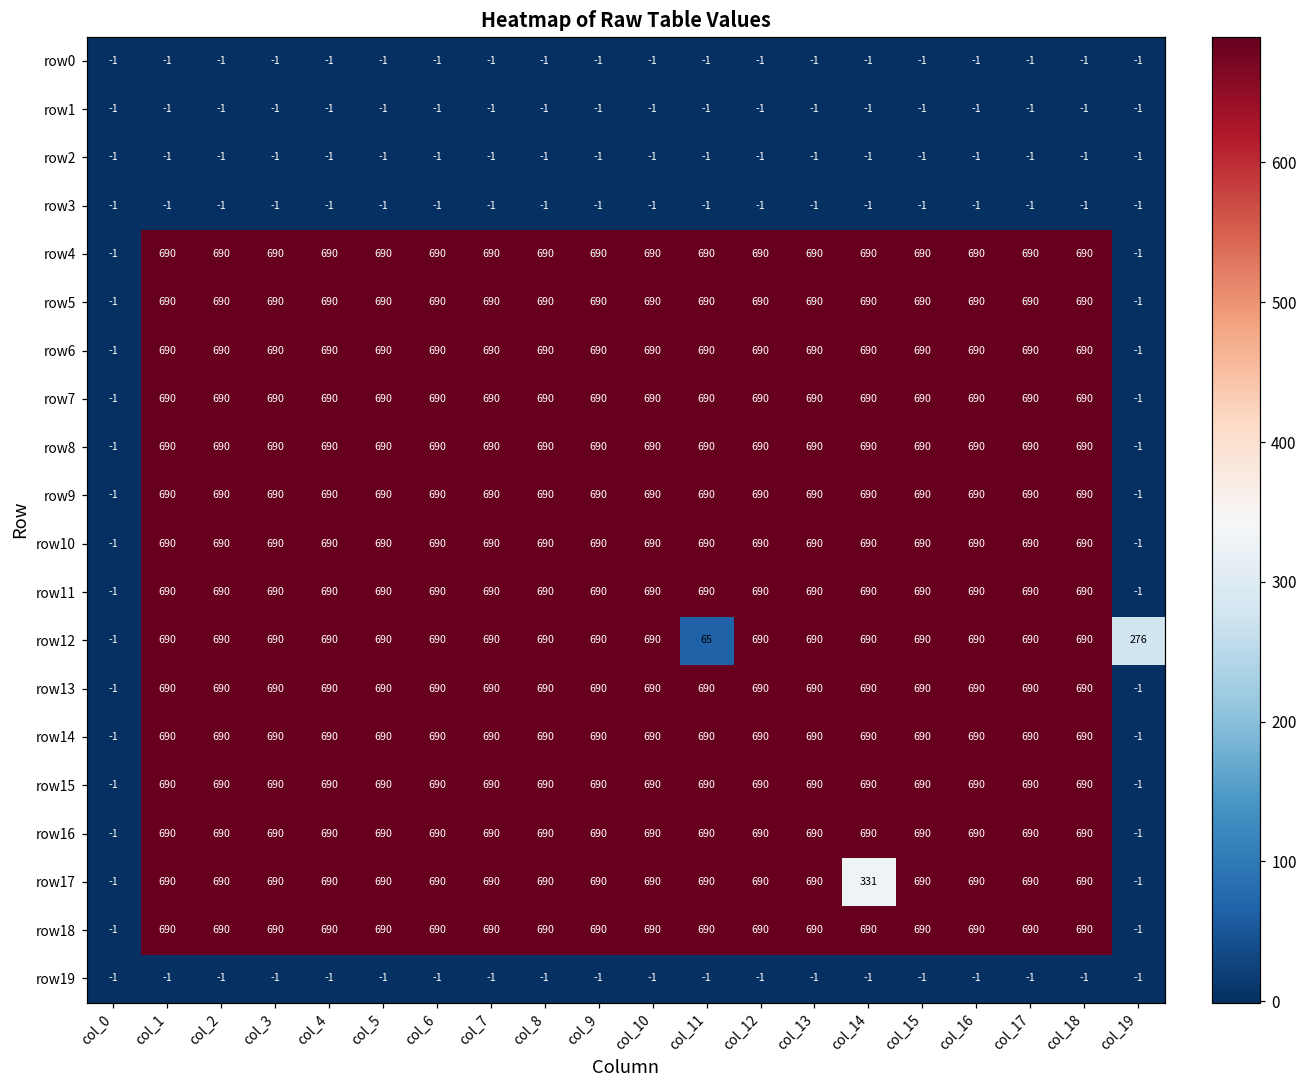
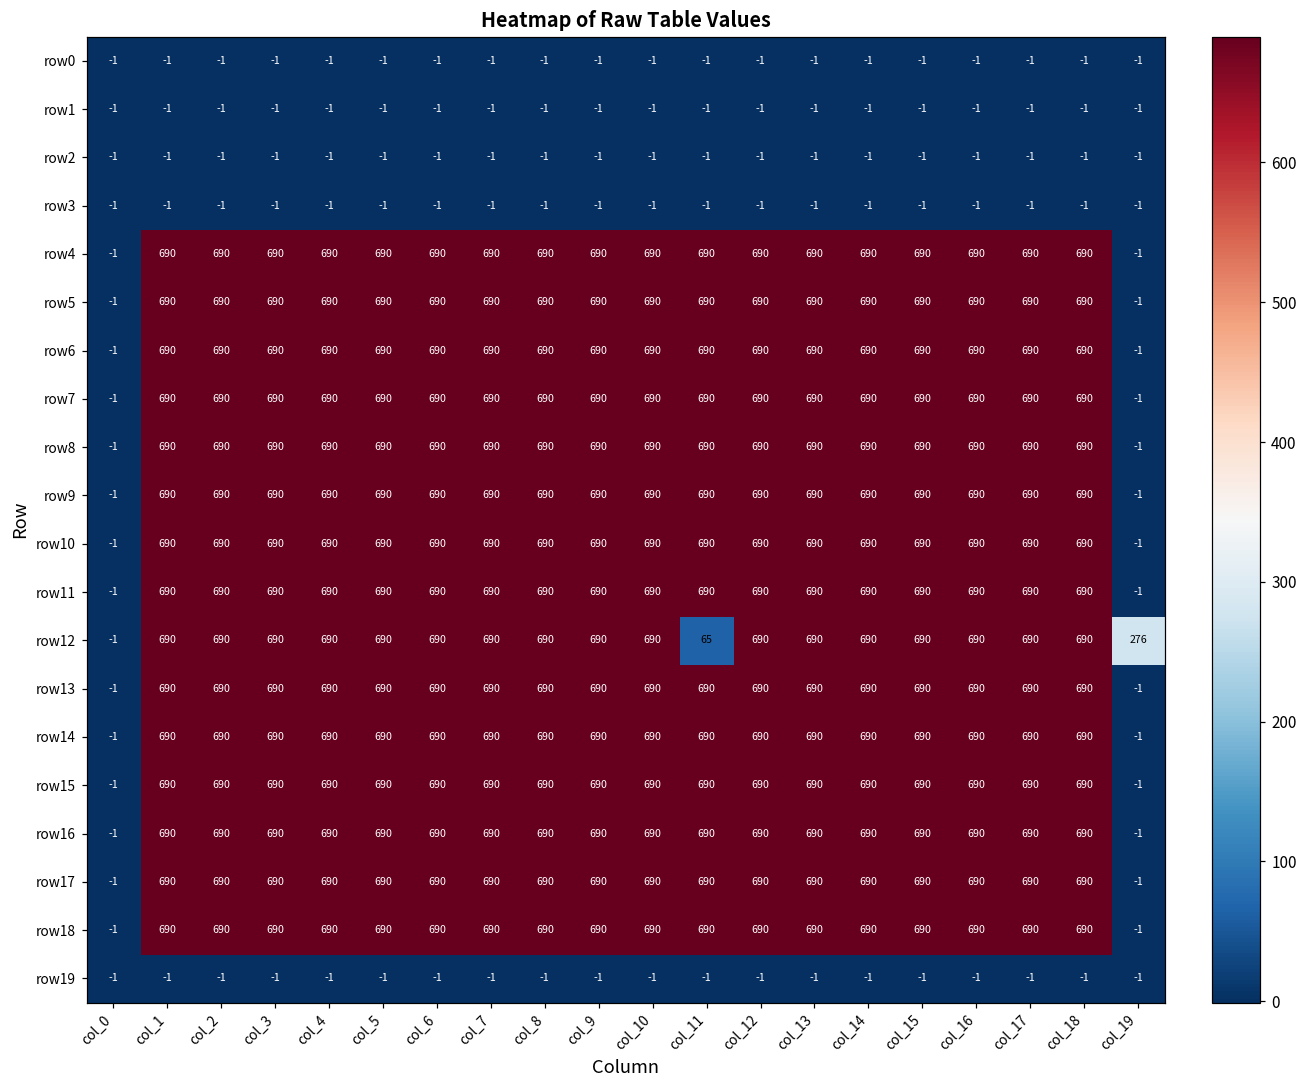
row17, col_14: 331 -> 690
